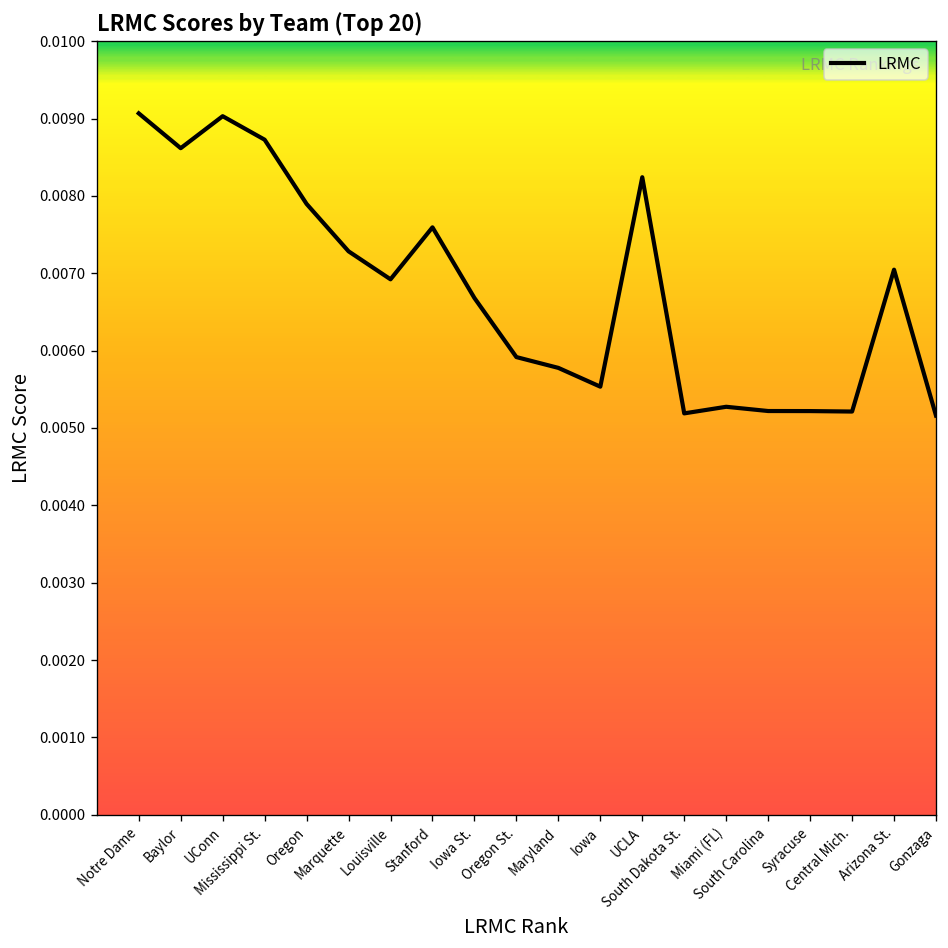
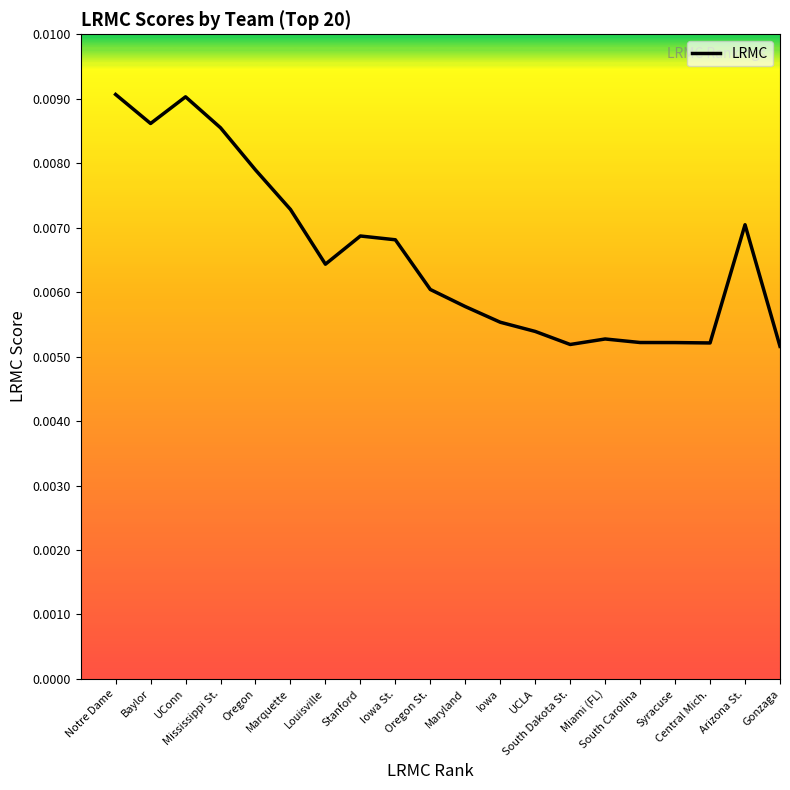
Mississippi St.: 0.0087 -> 0.0085
Louisville: 0.0069 -> 0.0064
Stanford: 0.0076 -> 0.0069
Iowa St.: 0.0067 -> 0.0068
Oregon St.: 0.0059 -> 0.0060
UCLA: 0.0082 -> 0.0054
